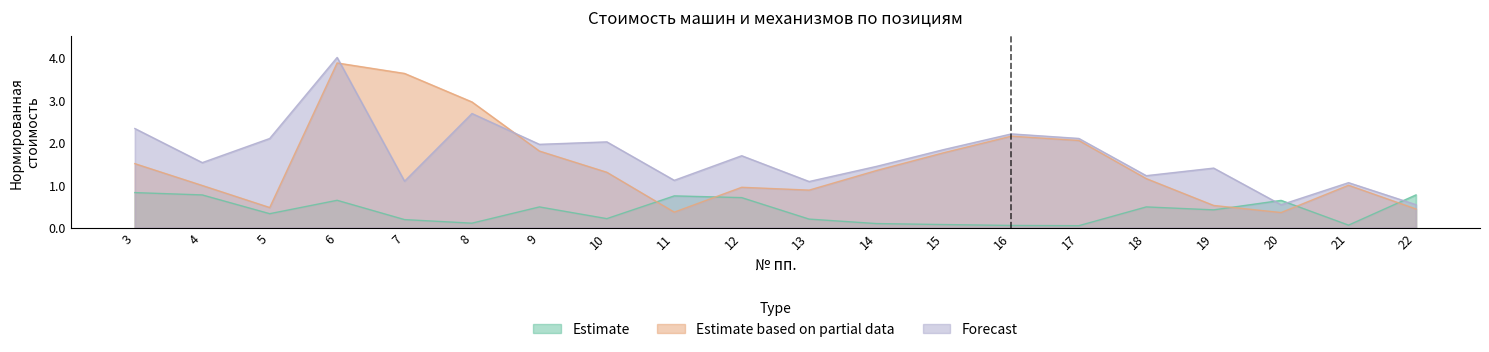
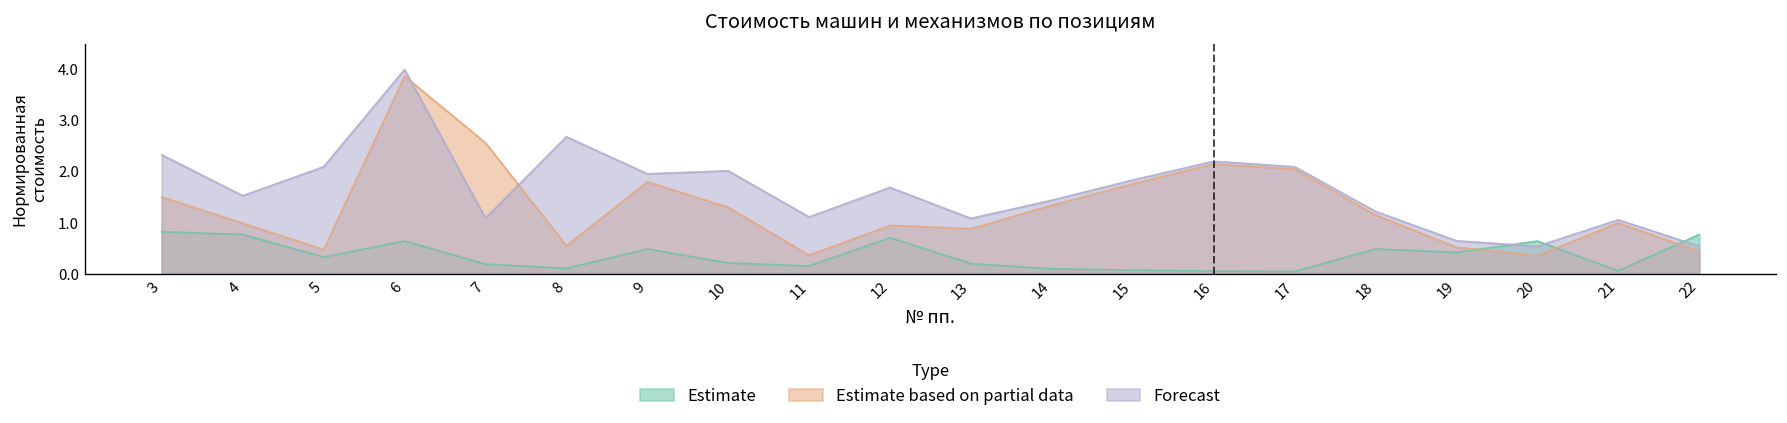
Estimate based on partial data, 7: 3.6 -> 2.6
Estimate based on partial data, 8: 3.0 -> 0.6
Estimate, 11: 0.7 -> 0.2
Forecast, 19: 1.4 -> 0.6
